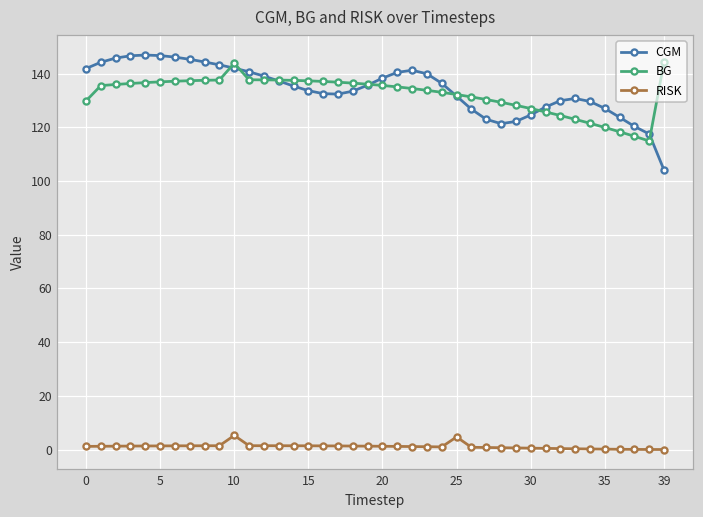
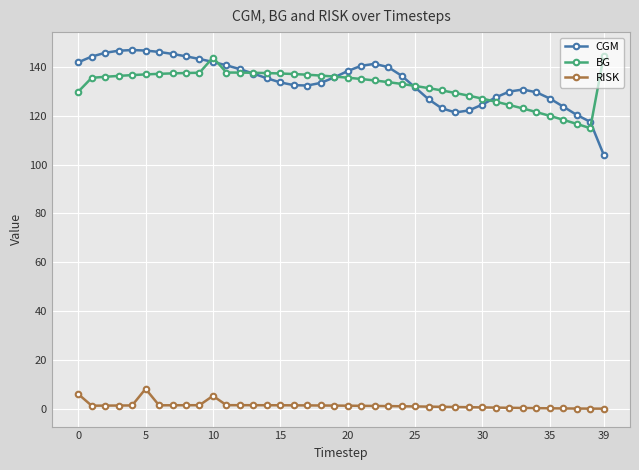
RISK, 0: 1 -> 6
RISK, 5: 1 -> 8
RISK, 25: 5 -> 1
